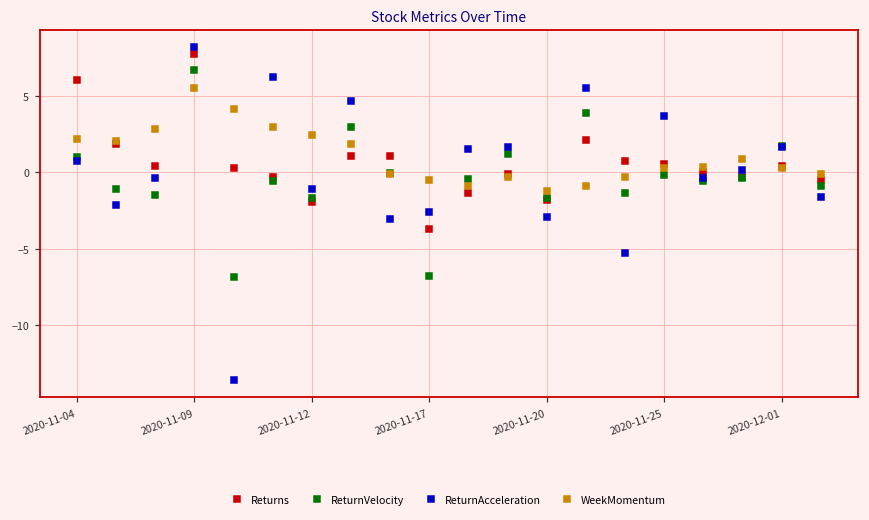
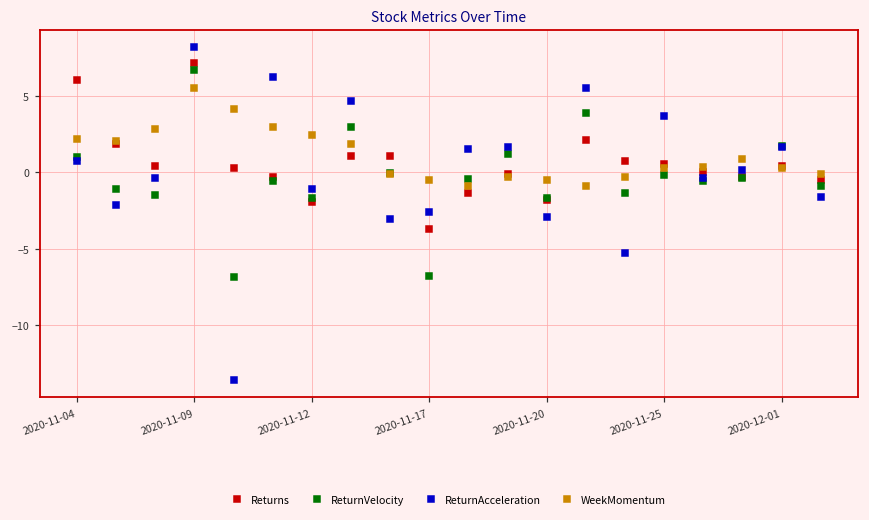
Returns, 2020-11-09: 7.8 -> 7.2
WeekMomentum, 2020-11-20: -1.2 -> -0.5
